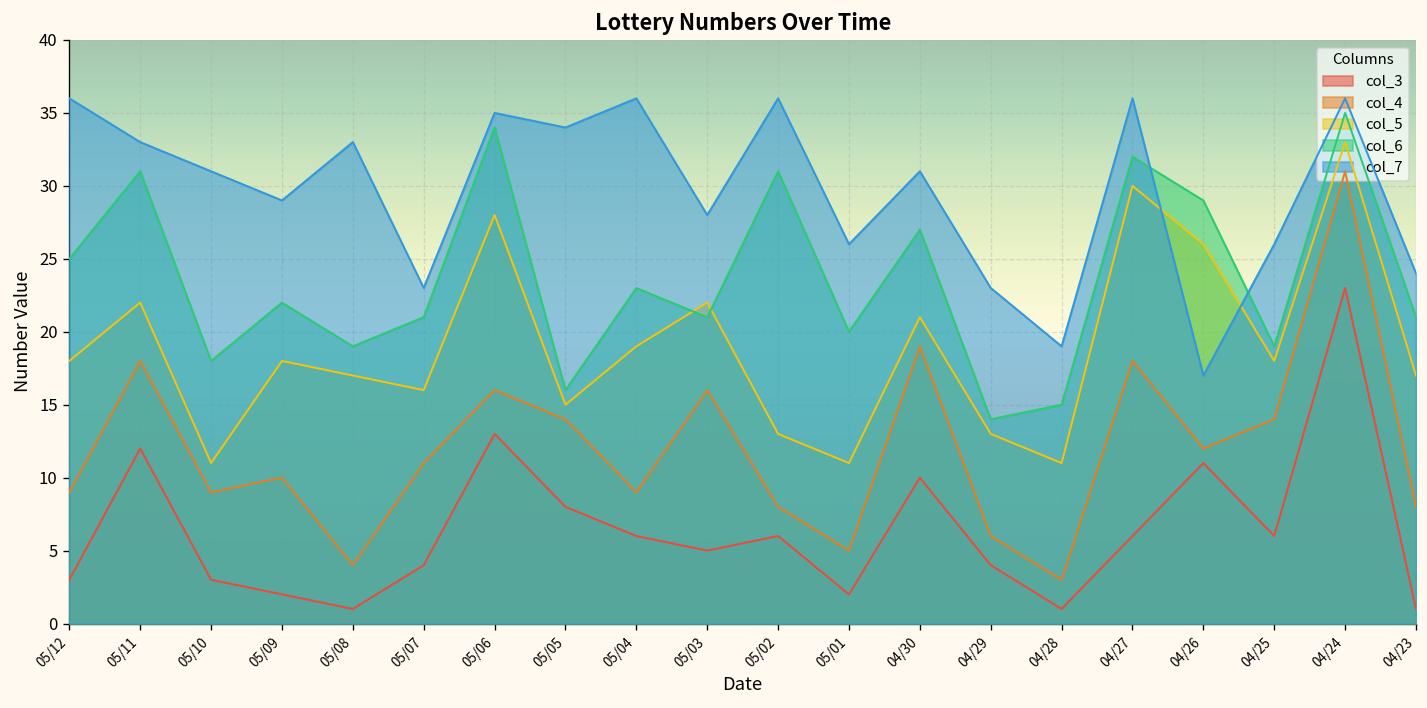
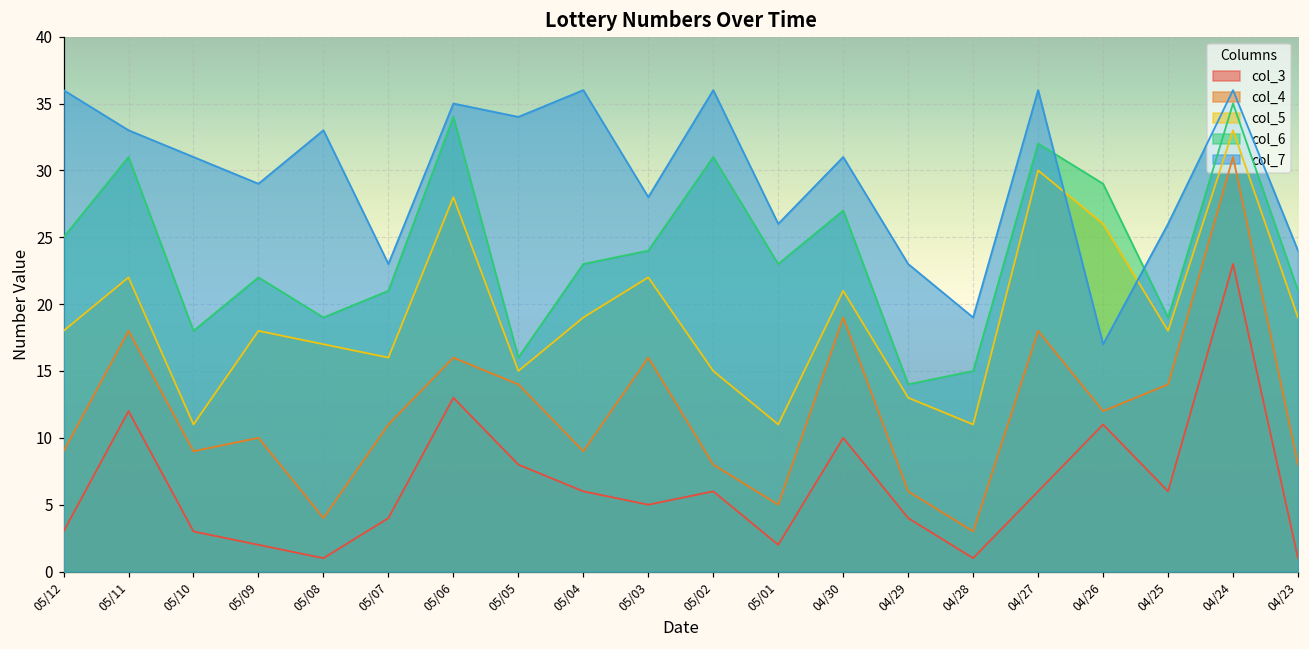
col_6, 05/03: 21 -> 24
col_5, 05/02: 13 -> 15
col_6, 05/01: 20 -> 23
col_5, 04/23: 17 -> 19
